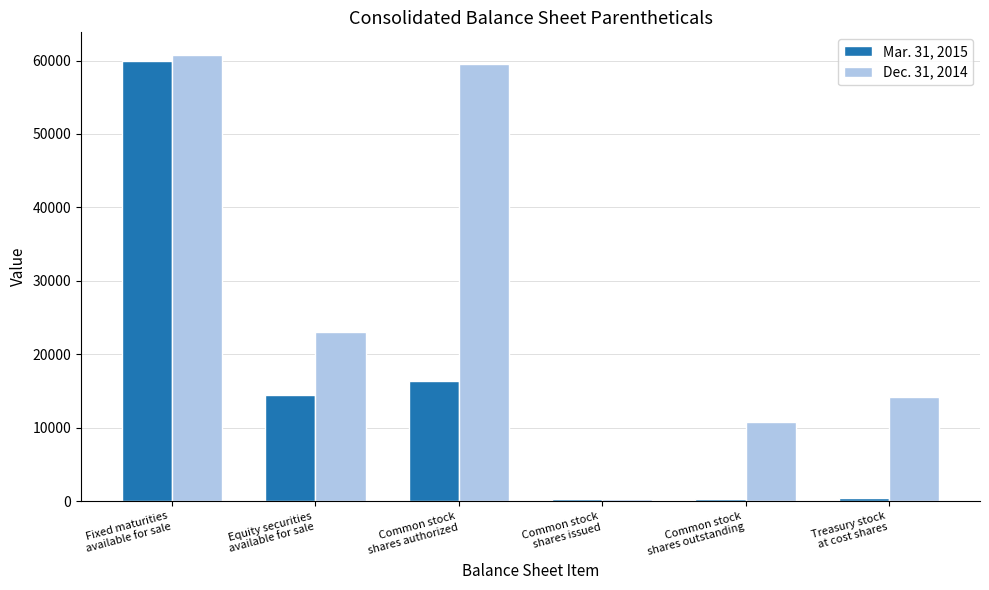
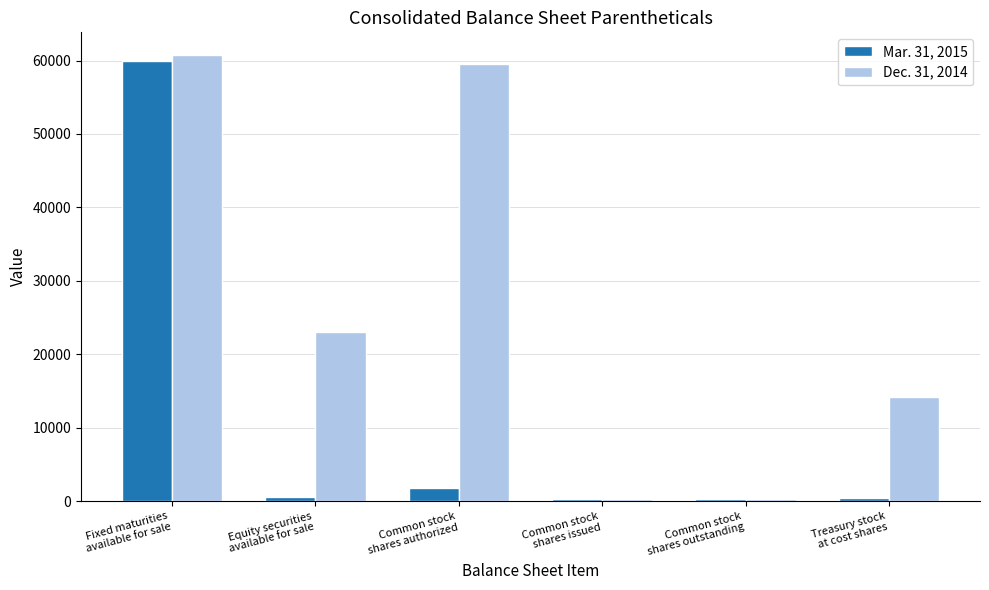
Mar. 31, 2015, Equity securities available for sale: 14000 -> 1000
Mar. 31, 2015, Common stock shares authorized: 16000 -> 2000
Dec. 31, 2014, Common stock shares outstanding: 11000 -> 0
